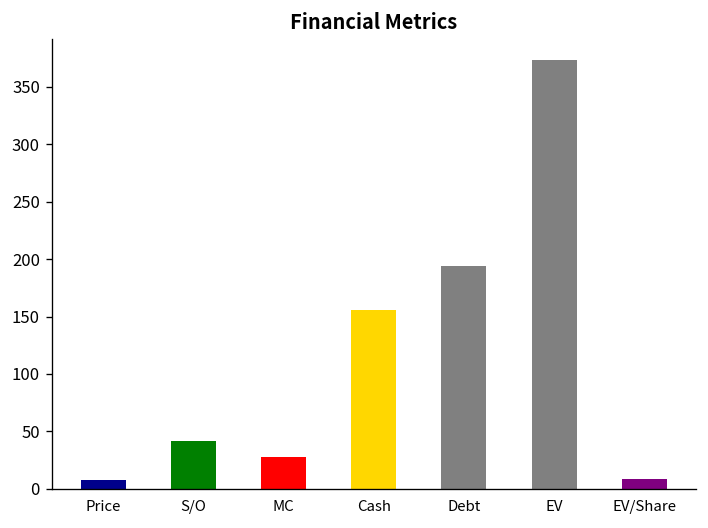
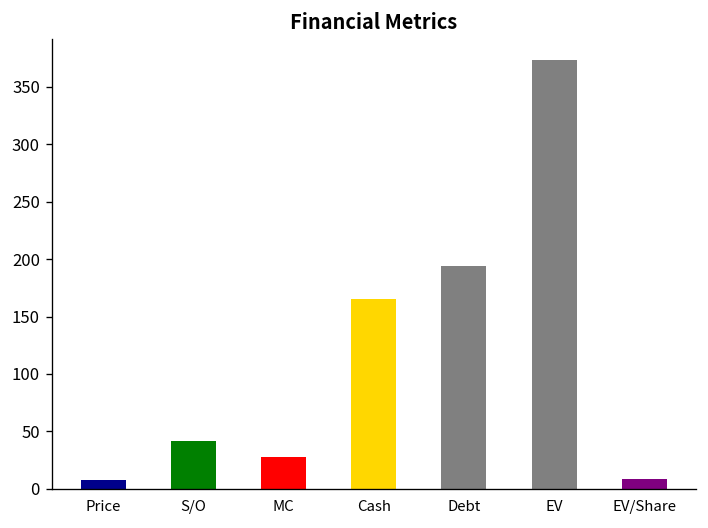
Cash: 160 -> 170
